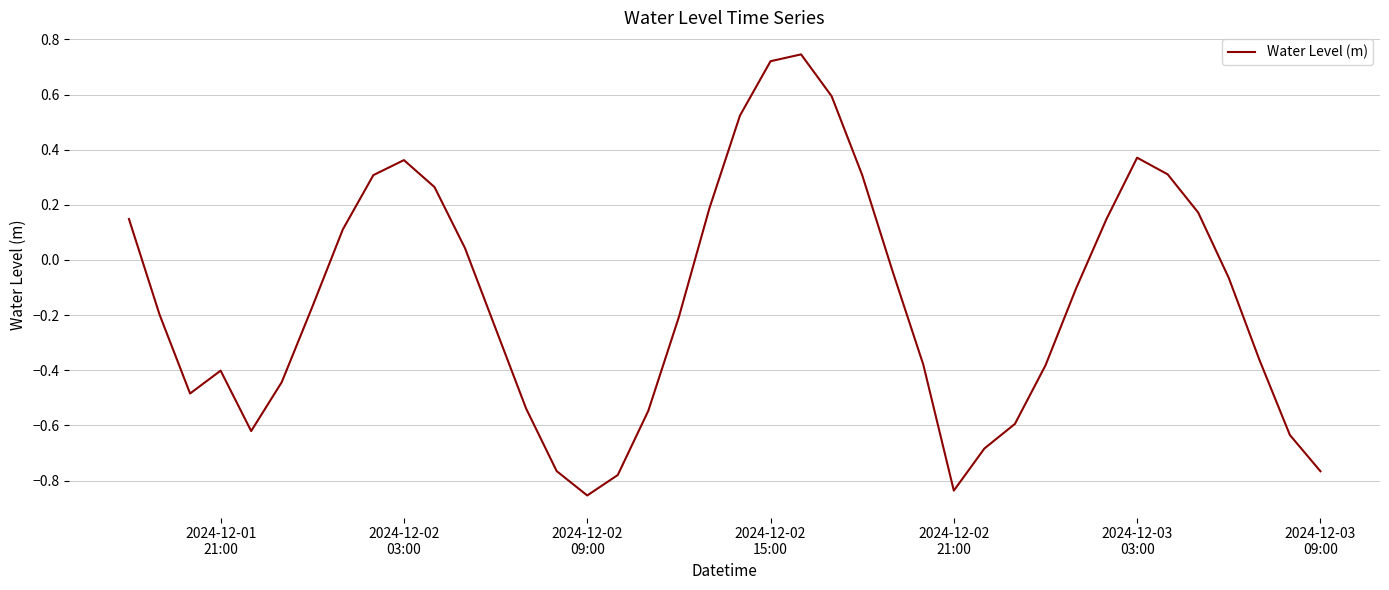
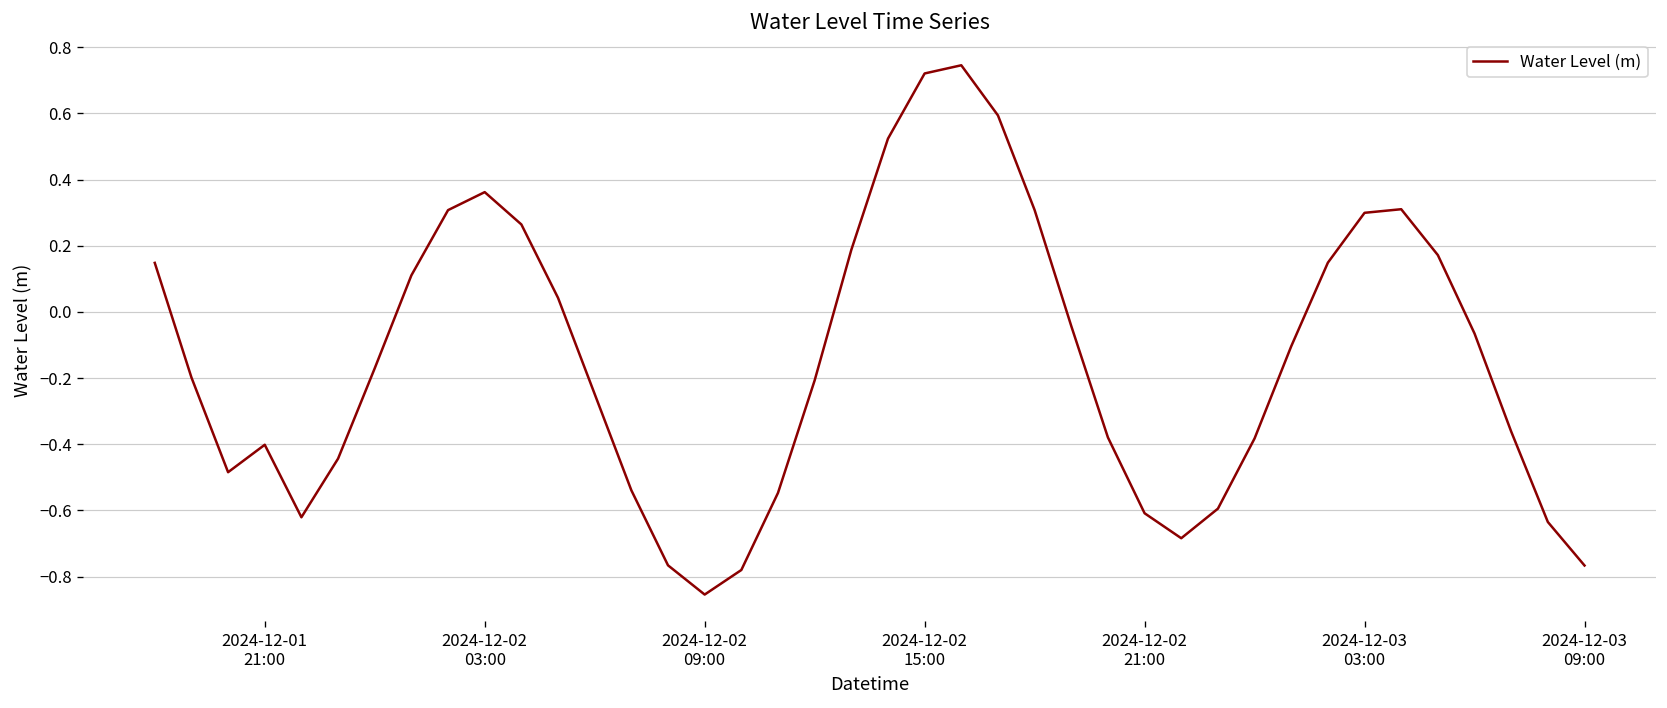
2024-12-02 21:00: -0.84 -> -0.61
2024-12-03 03:00: 0.37 -> 0.30
